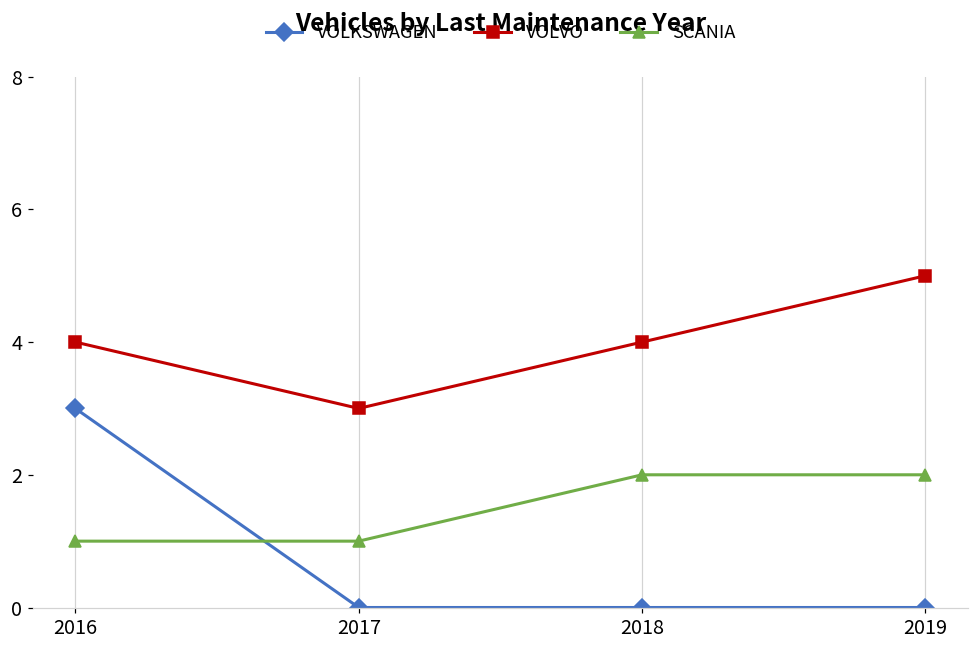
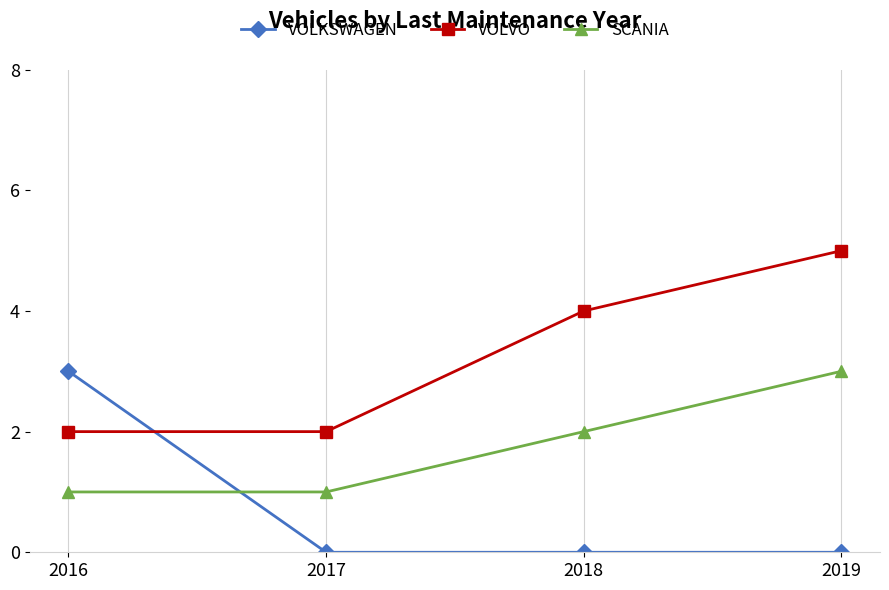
VOLVO, 2016: 4 -> 2
VOLVO, 2017: 3 -> 2
SCANIA, 2019: 2 -> 3
